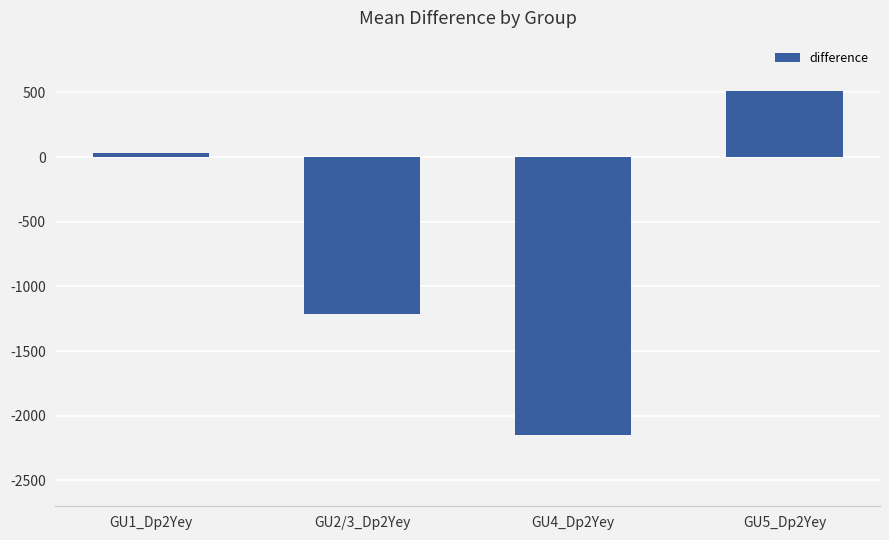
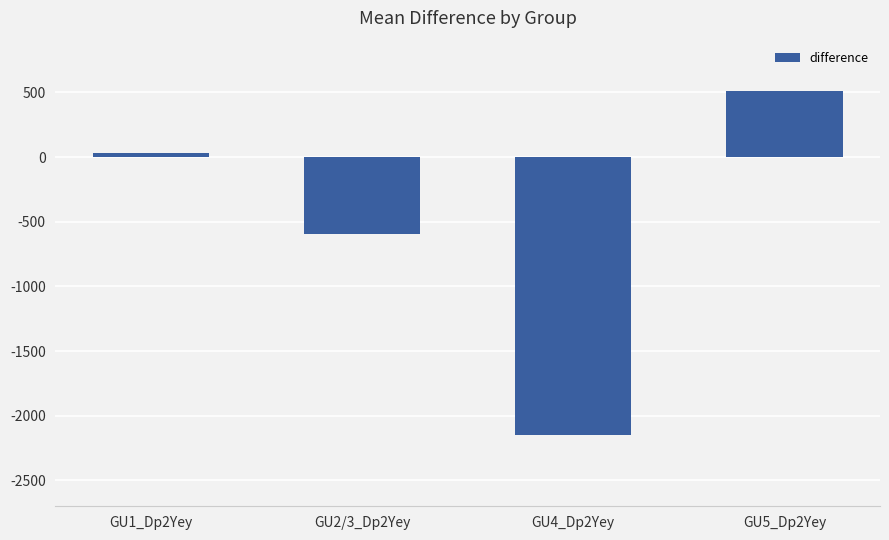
GU2/3_Dp2Yey: -1210 -> -590
